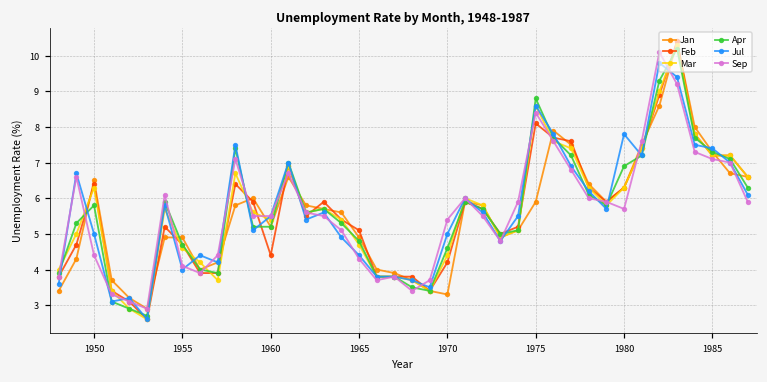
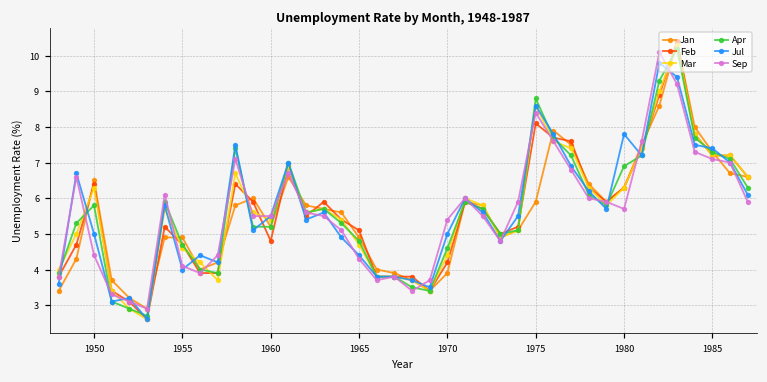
Feb, 1960: 4.4 -> 4.8
Jan, 1970: 3.3 -> 3.9
